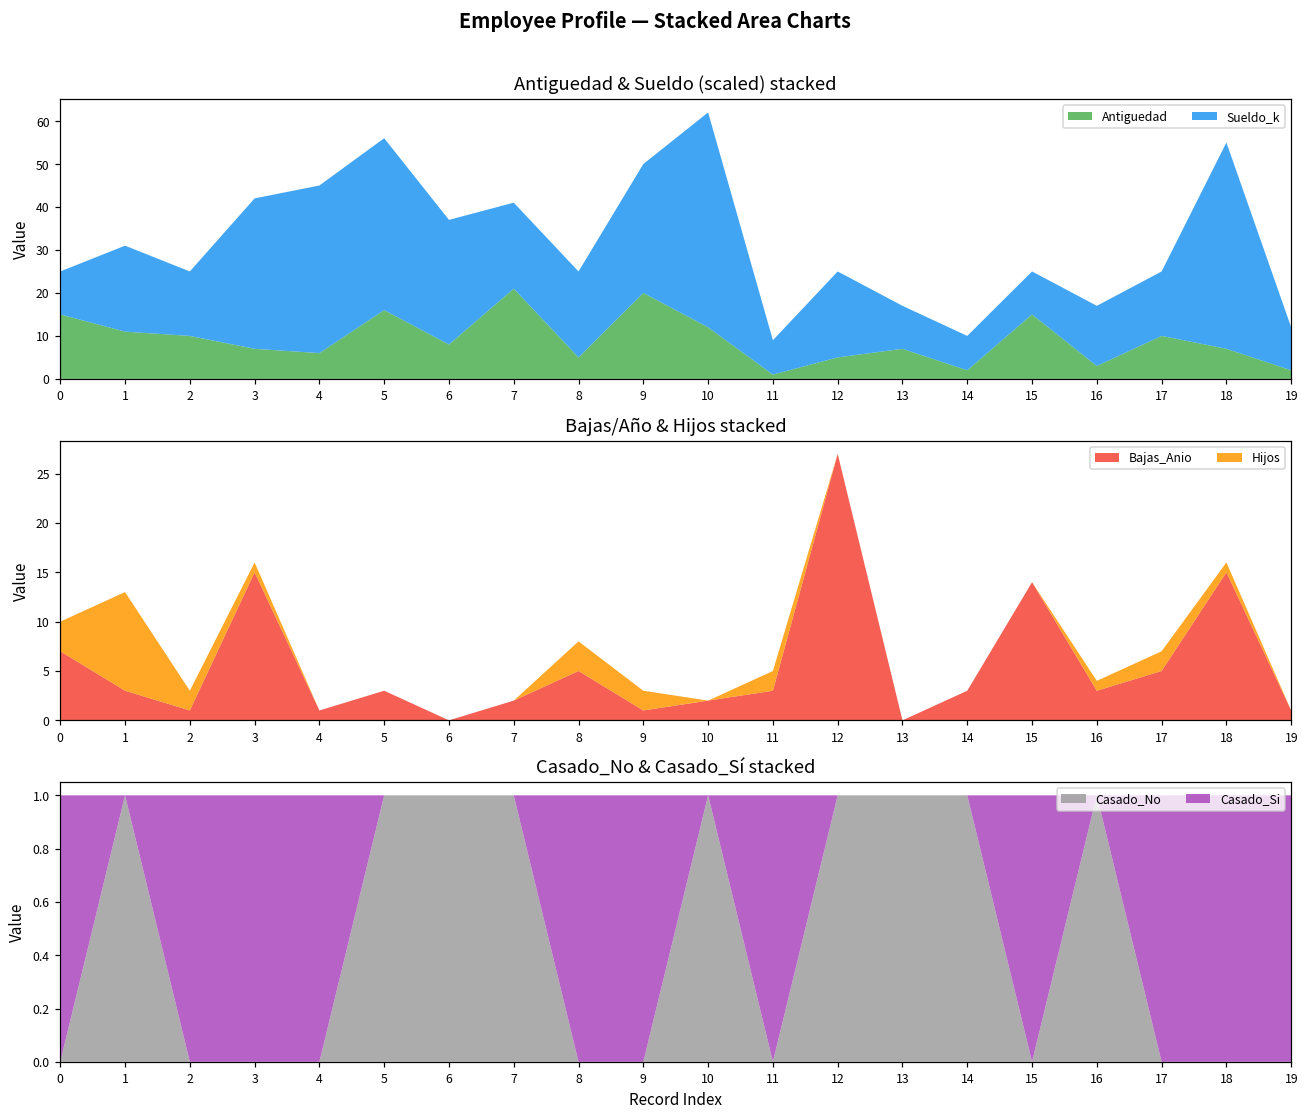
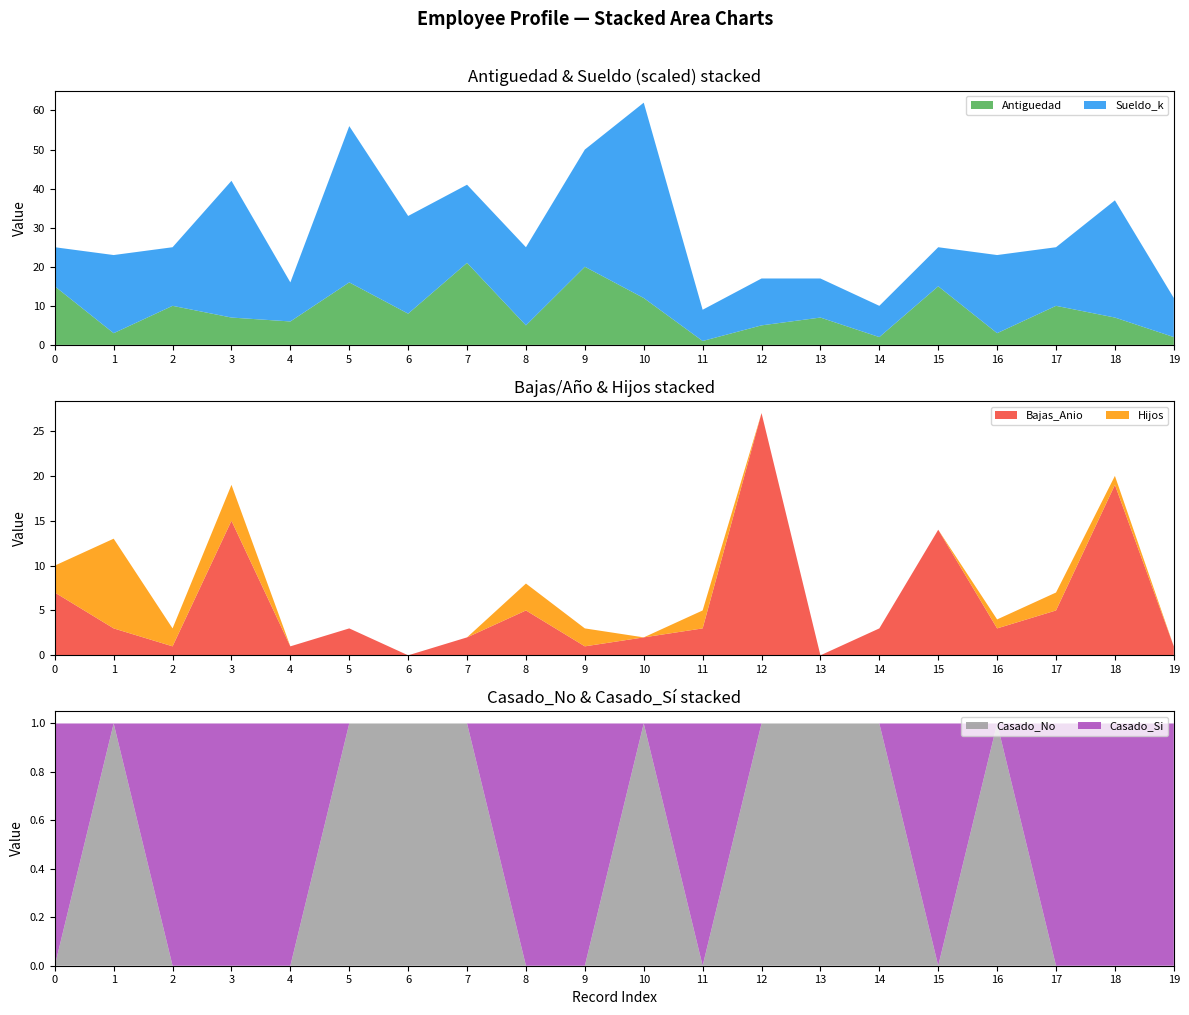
Antiguedad & Sueldo (scaled) stacked, Antiguedad, 1: 11 -> 3
Antiguedad & Sueldo (scaled) stacked, Sueldo_k, 4: 39 -> 10
Antiguedad & Sueldo (scaled) stacked, Sueldo_k, 6: 29 -> 25
Antiguedad & Sueldo (scaled) stacked, Sueldo_k, 12: 20 -> 12
Antiguedad & Sueldo (scaled) stacked, Sueldo_k, 16: 14 -> 20
Antiguedad & Sueldo (scaled) stacked, Sueldo_k, 18: 48 -> 30
Bajas/Año & Hijos stacked, Hijos, 3: 1 -> 4
Bajas/Año & Hijos stacked, Bajas_Anio, 18: 15 -> 19
